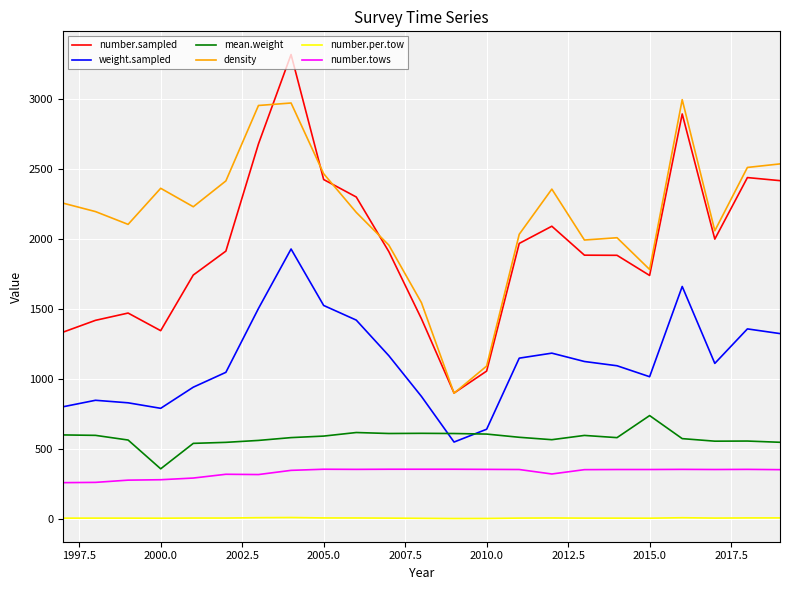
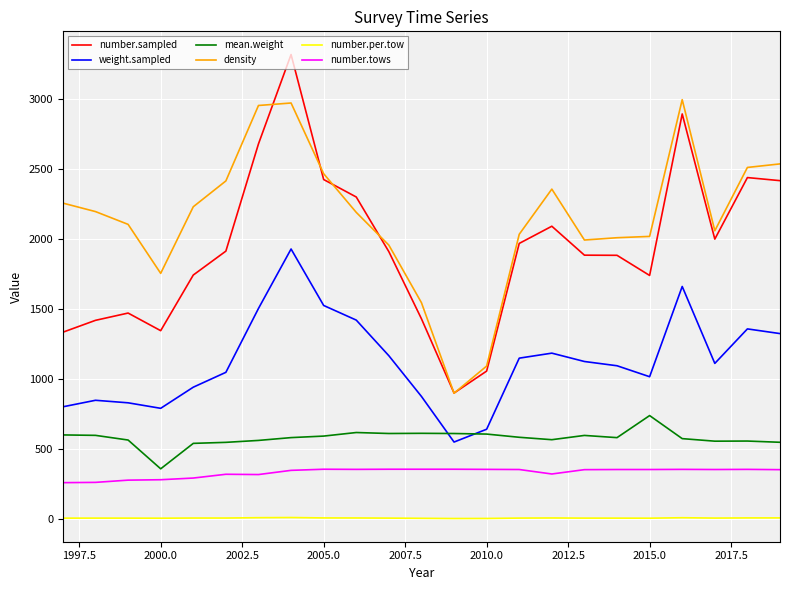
density, 2000.0: 2360 -> 1760
density, 2015.0: 1780 -> 2020
